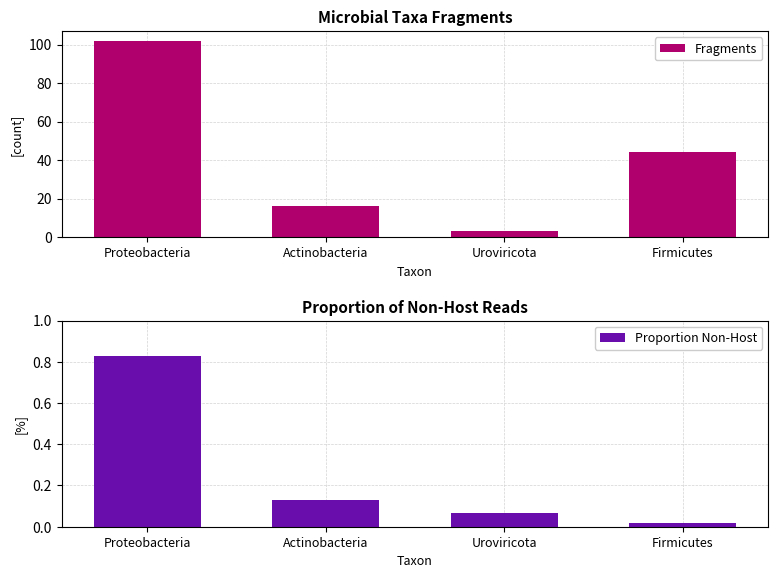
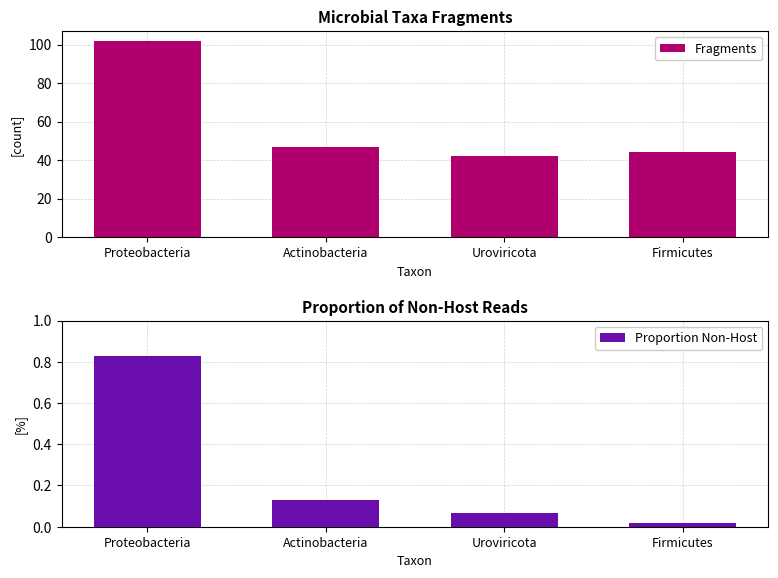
Microbial Taxa Fragments, Actinobacteria: 16 -> 47
Microbial Taxa Fragments, Uroviricota: 3 -> 42
